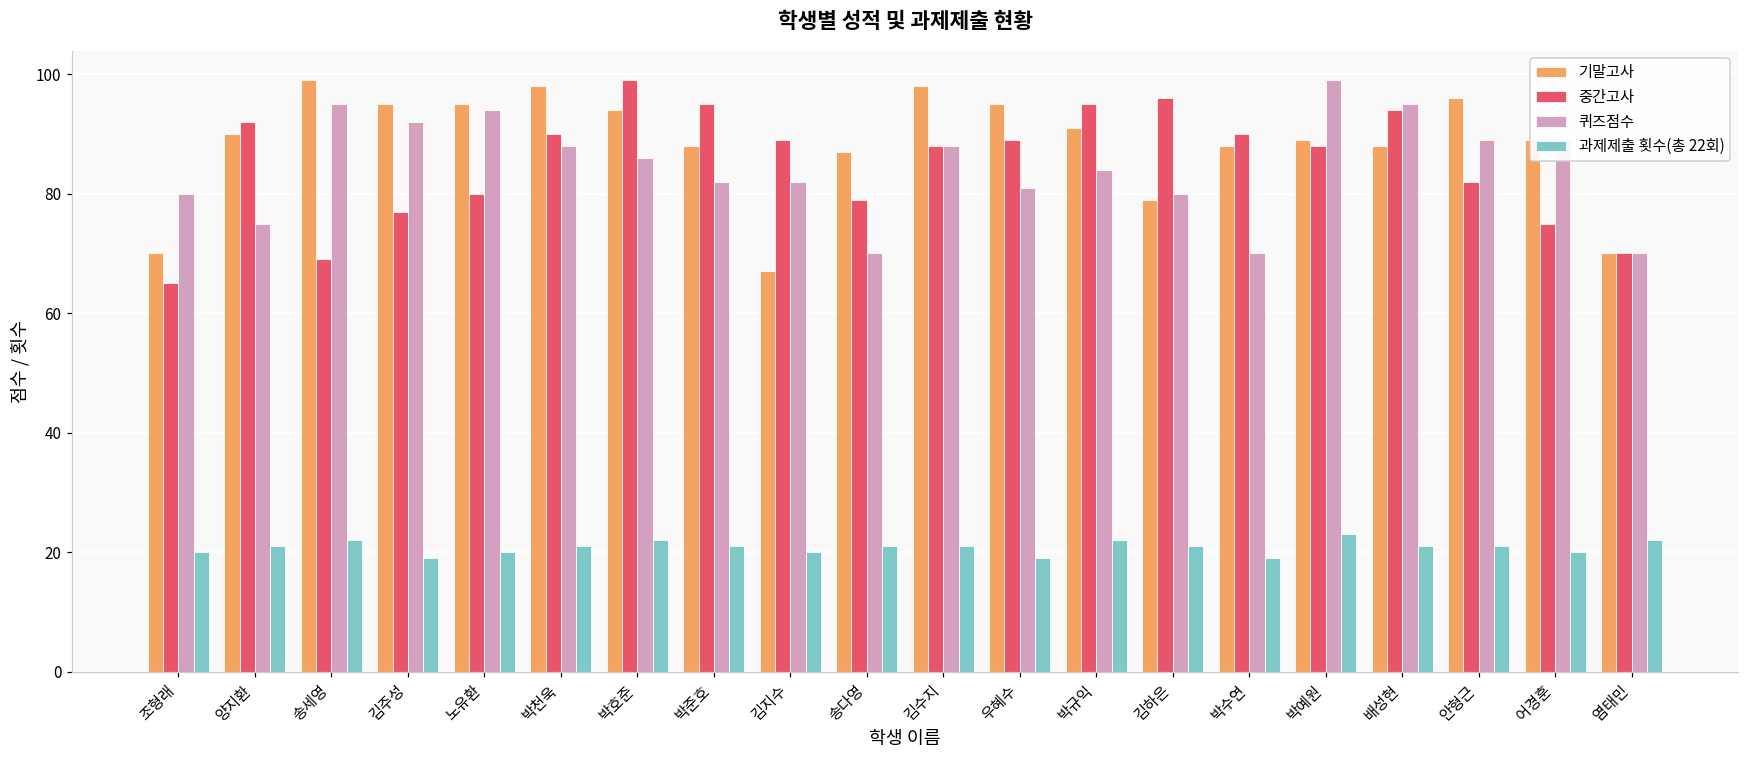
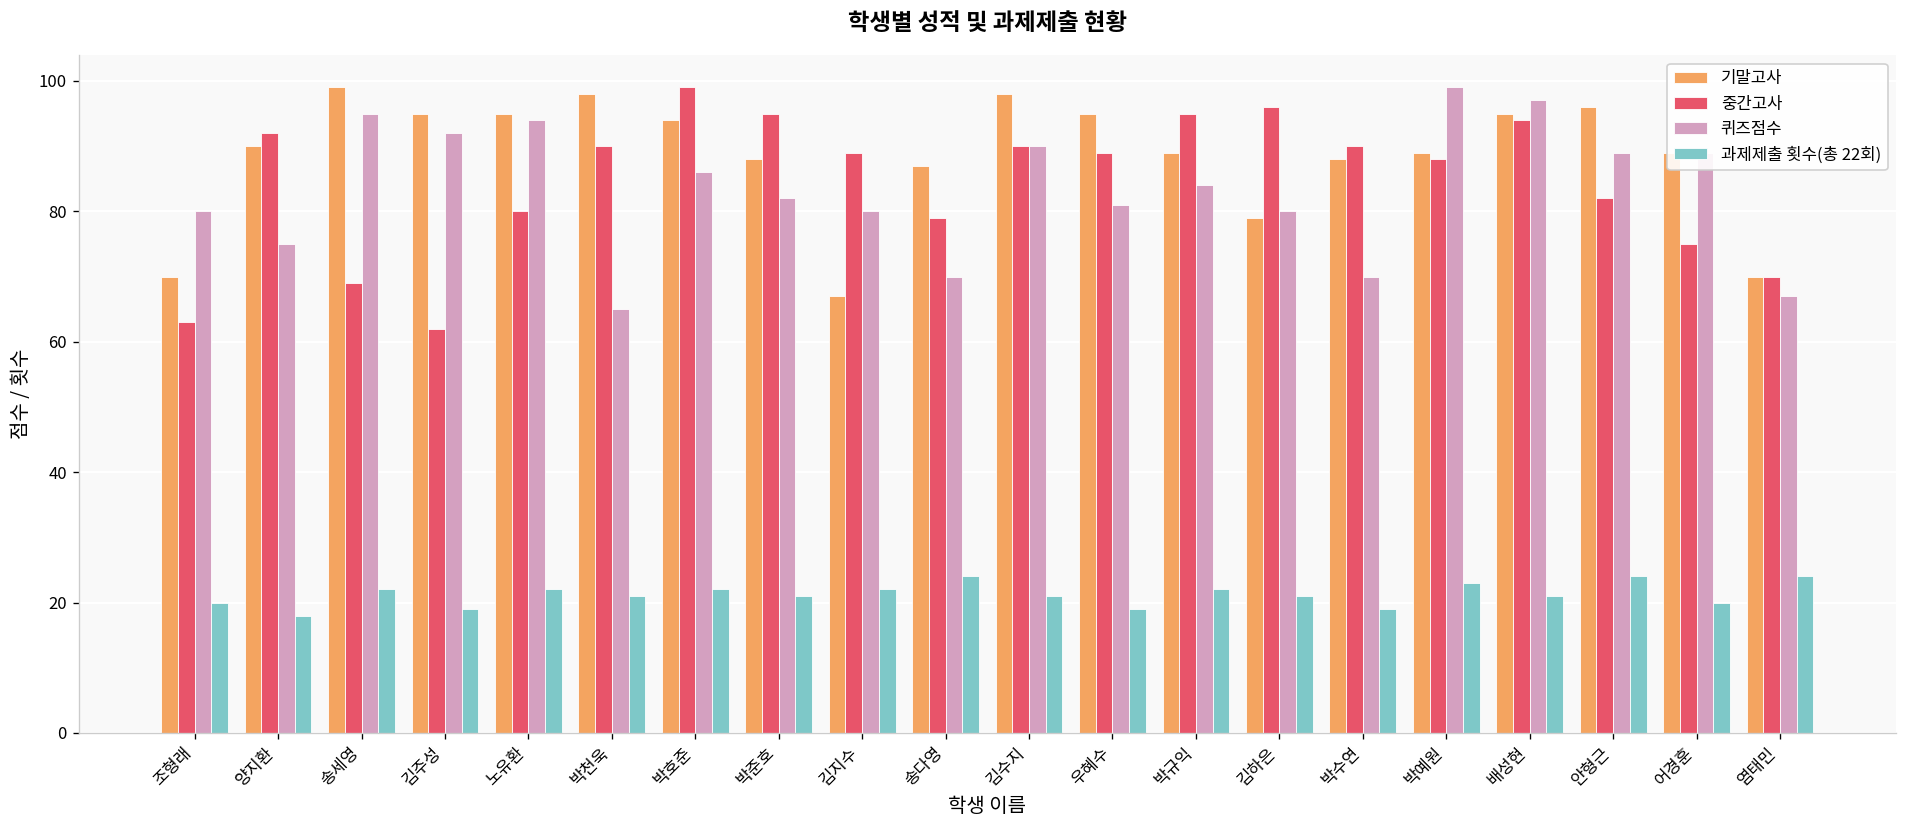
중간고사, 조형래: 65 -> 63
과제제출 횟수(총 22회), 양지환: 21 -> 18
중간고사, 김주성: 77 -> 62
과제제출 횟수(총 22회), 노유환: 20 -> 22
퀴즈점수, 박천욱: 88 -> 65
퀴즈점수, 김지수: 82 -> 80
과제제출 횟수(총 22회), 김지수: 20 -> 22
과제제출 횟수(총 22회), 송다영: 21 -> 24
중간고사, 김수지: 88 -> 90
퀴즈점수, 김수지: 88 -> 90
기말고사, 박규익: 91 -> 89
기말고사, 배성현: 88 -> 95
퀴즈점수, 배성현: 95 -> 97
과제제출 횟수(총 22회), 안형근: 21 -> 24
퀴즈점수, 염태민: 70 -> 67
과제제출 횟수(총 22회), 염태민: 22 -> 24
